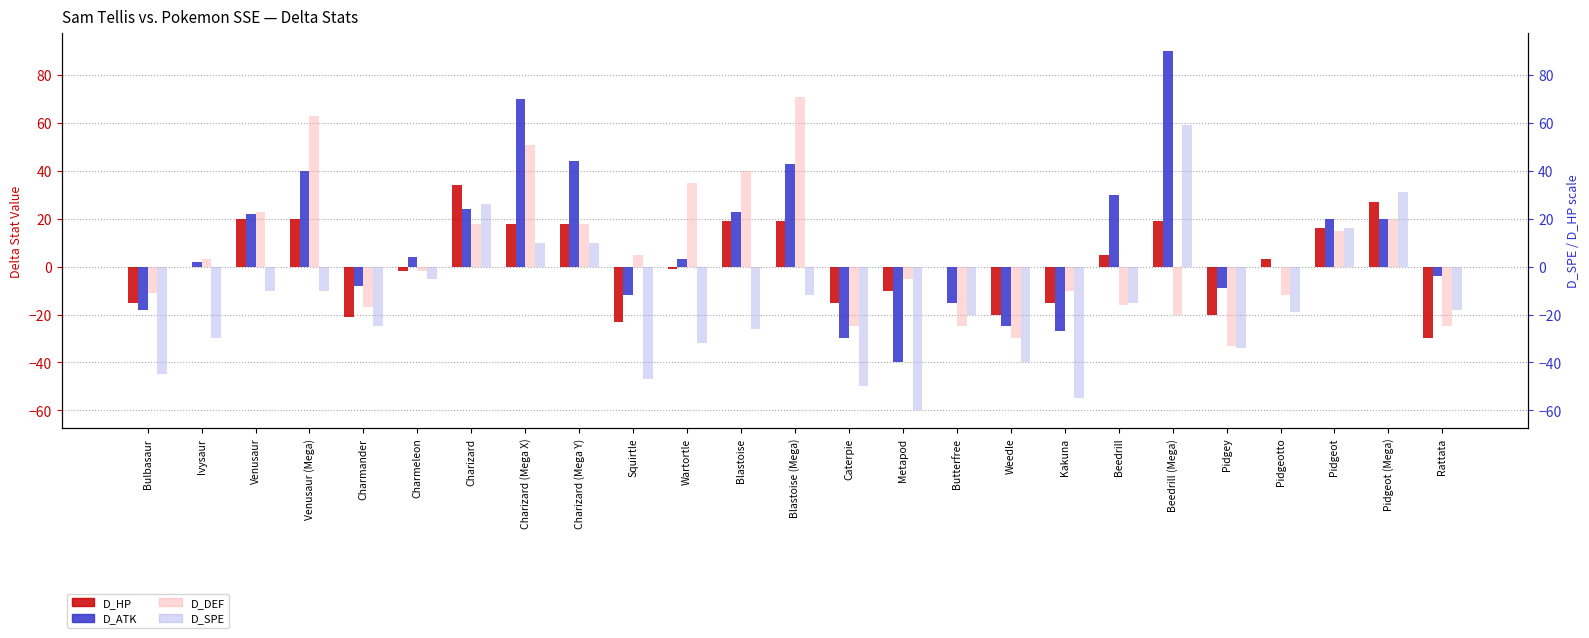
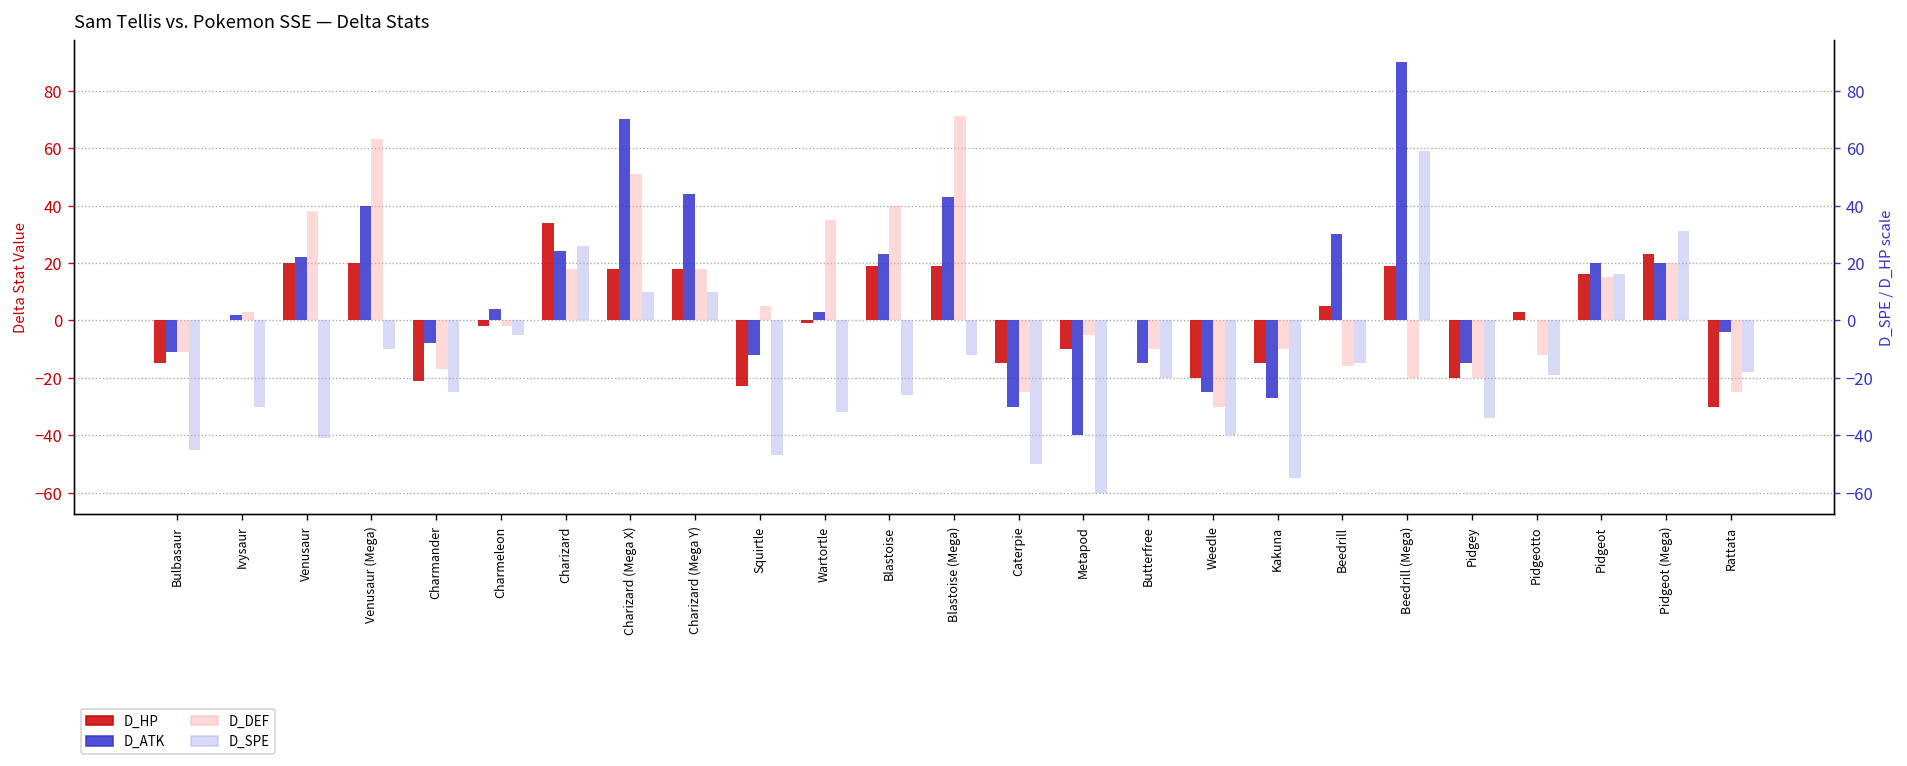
D_ATK, Bulbasaur: -18 -> -11
D_DEF, Venusaur: 23 -> 38
D_SPE, Venusaur: -10 -> -41
D_DEF, Butterfree: -25 -> -10
D_ATK, Pidgey: -9 -> -15
D_DEF, Pidgey: -33 -> -20
D_HP, Pidgeot (Mega): 27 -> 23
